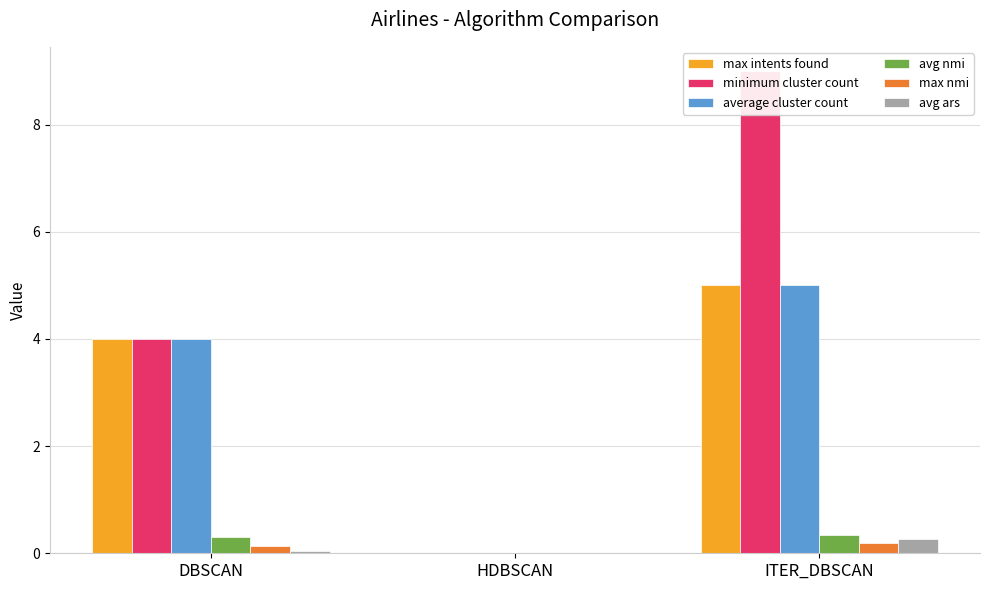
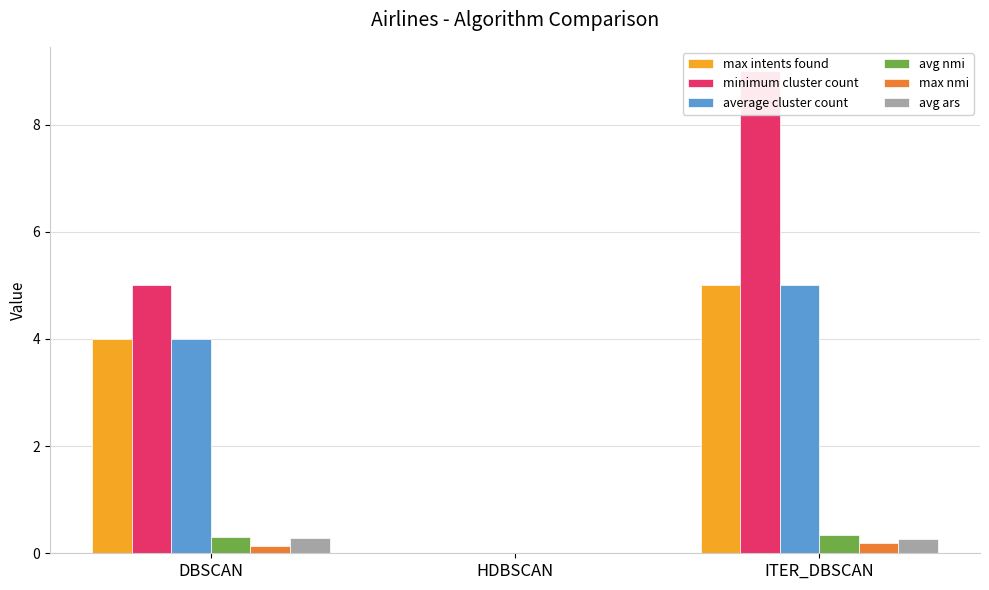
minimum cluster count, DBSCAN: 4 -> 5
avg ars, DBSCAN: 0.0 -> 0.3
